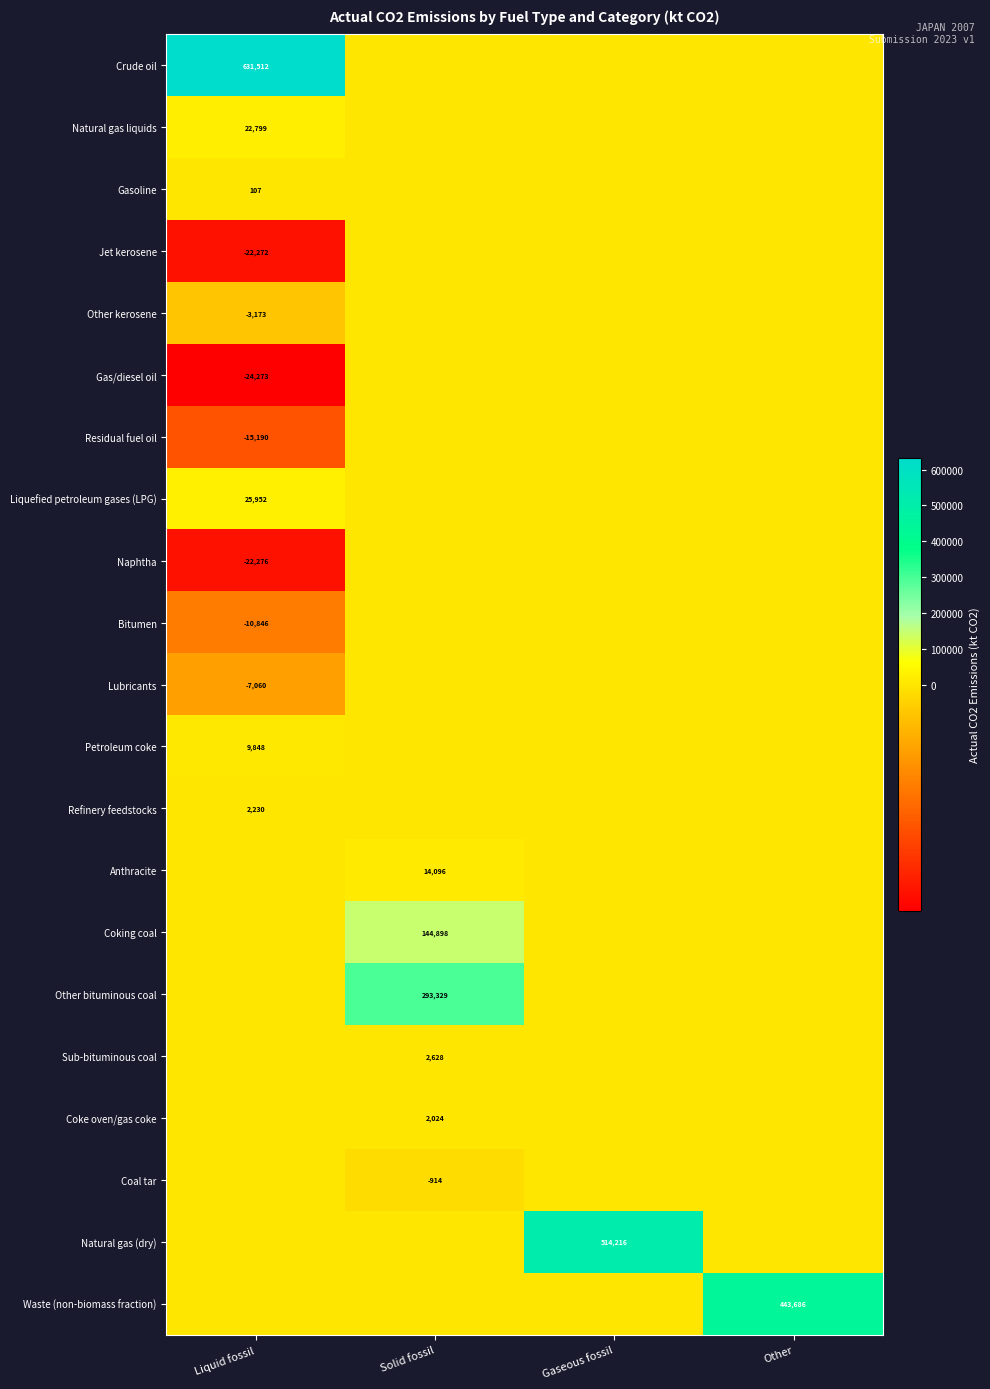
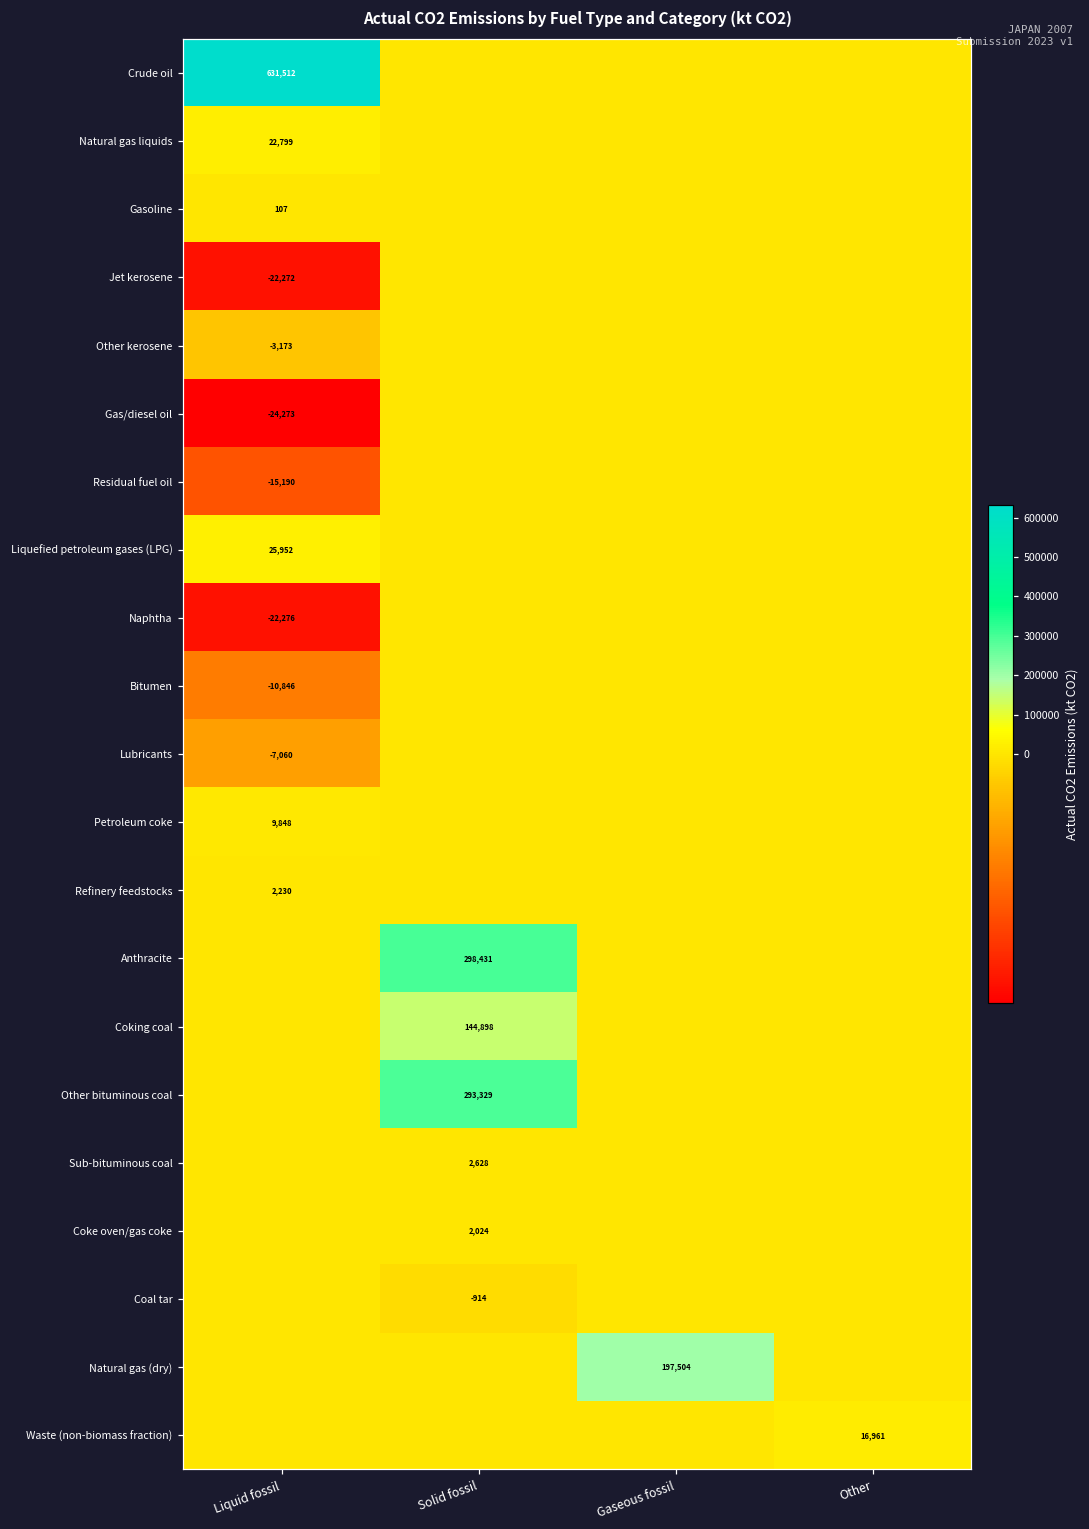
Anthracite, Solid fossil: 14,096 -> 298,431
Natural gas (dry), Gaseous fossil: 514,216 -> 197,504
Waste (non-biomass fraction), Other: 443,686 -> 16,961
